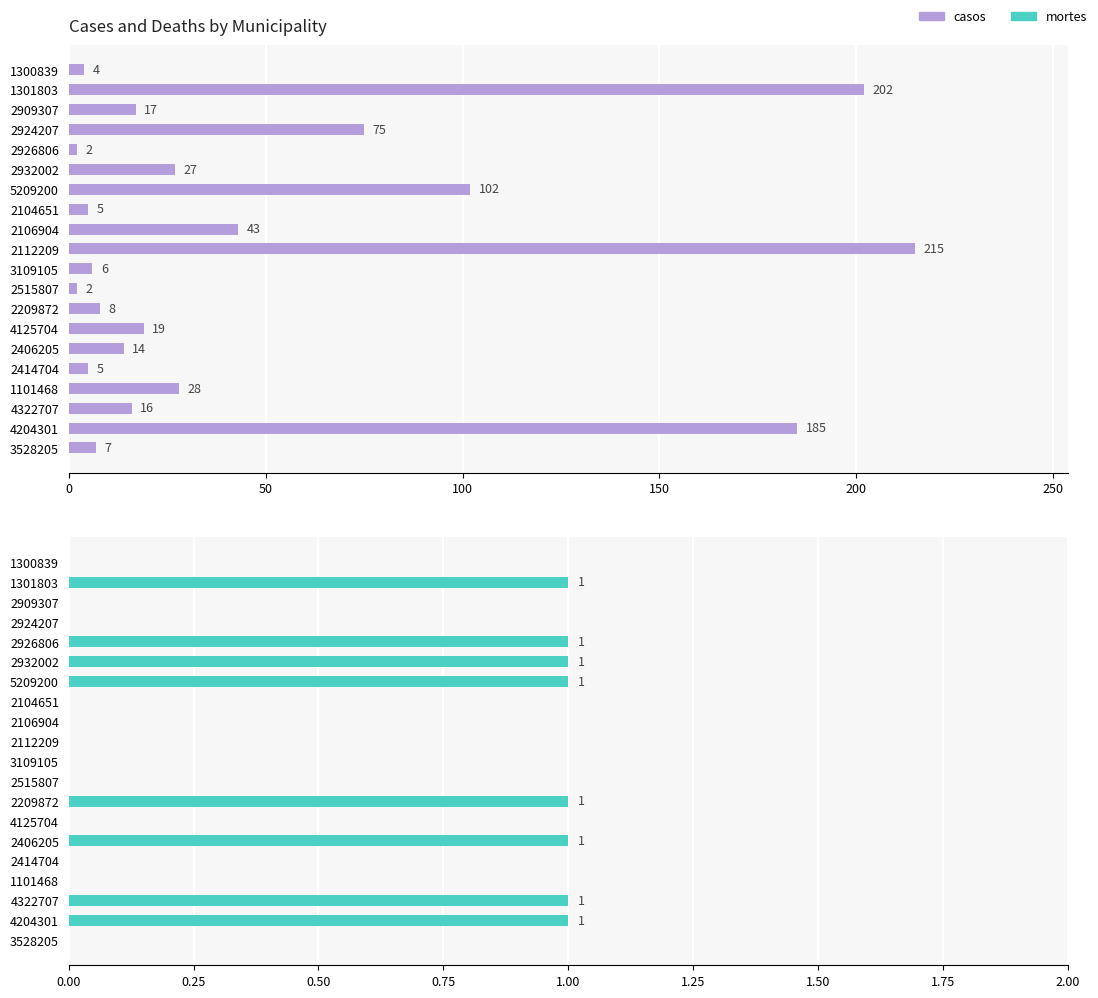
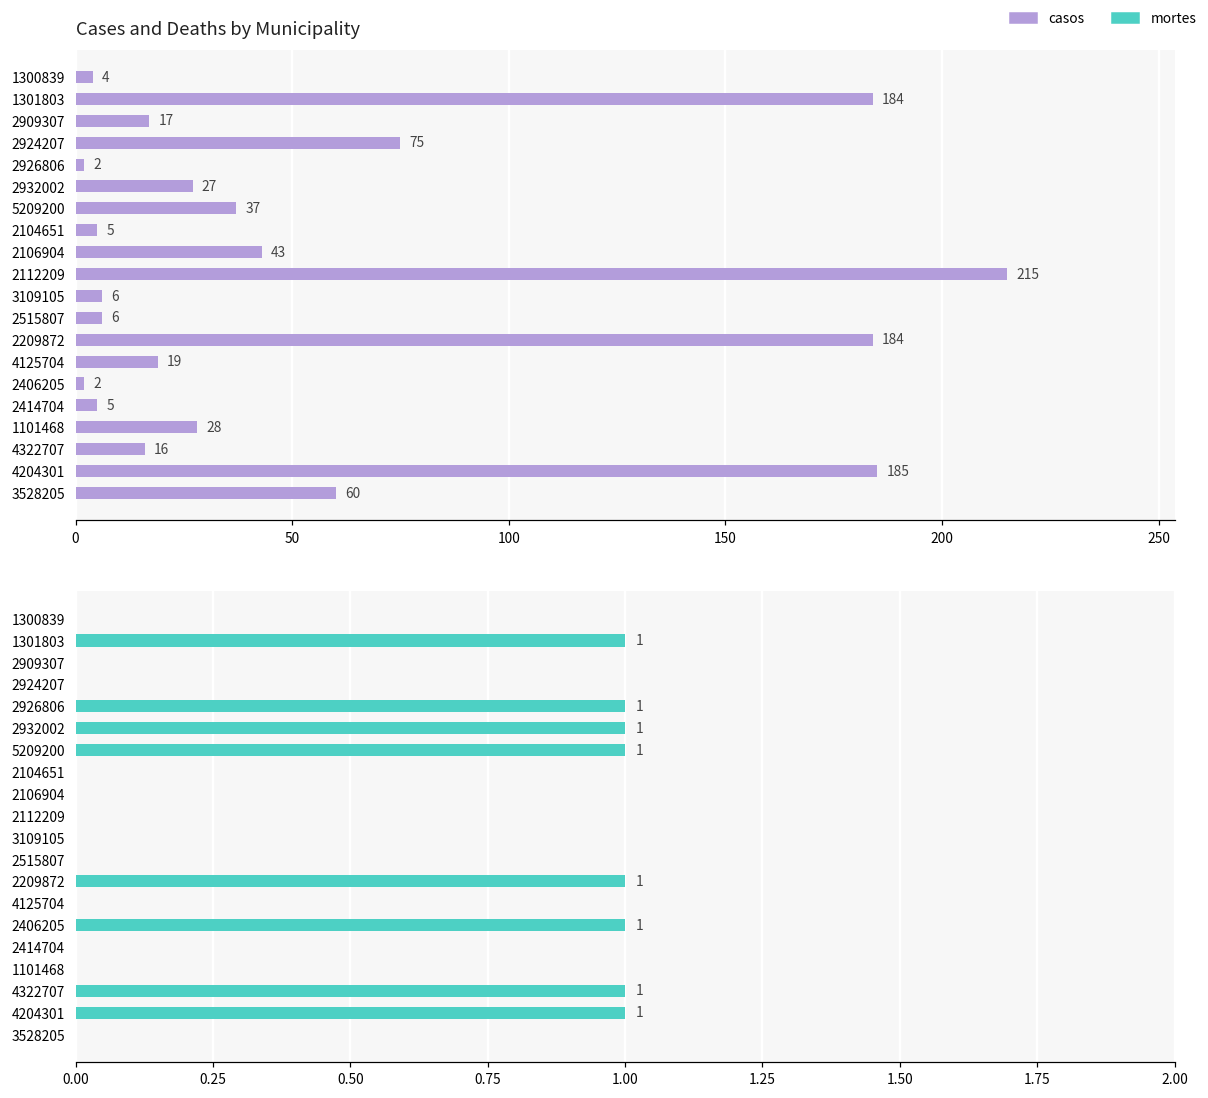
Cases and Deaths by Municipality, 1301803: 202 -> 184
Cases and Deaths by Municipality, 5209200: 102 -> 37
Cases and Deaths by Municipality, 2515807: 2 -> 6
Cases and Deaths by Municipality, 2209872: 8 -> 184
Cases and Deaths by Municipality, 2406205: 14 -> 2
Cases and Deaths by Municipality, 3528205: 7 -> 60
